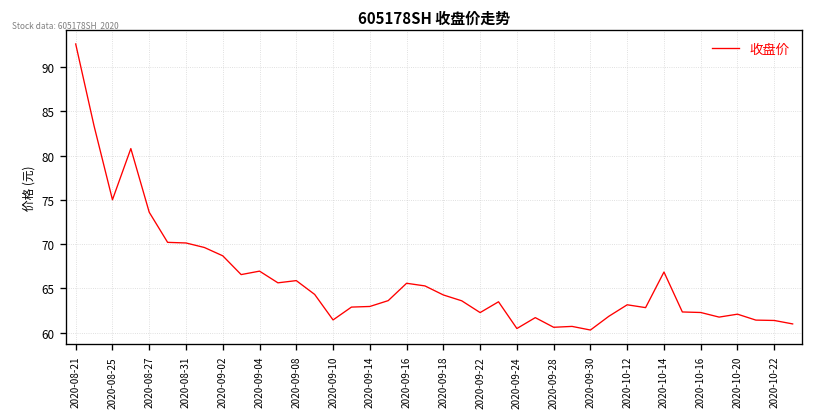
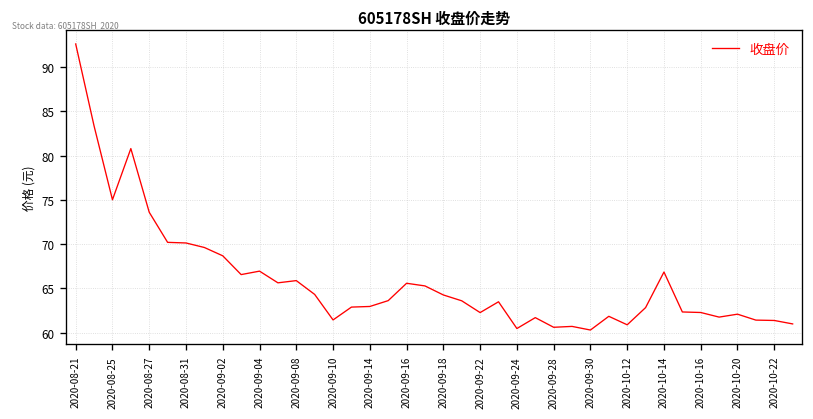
2020-10-12: 63 -> 61
